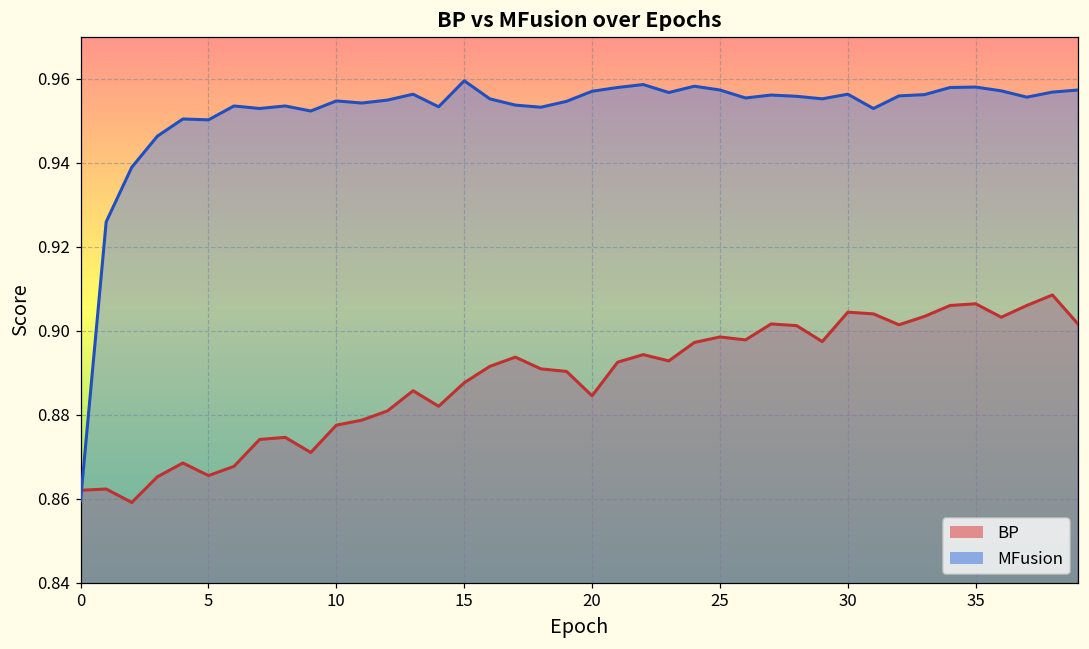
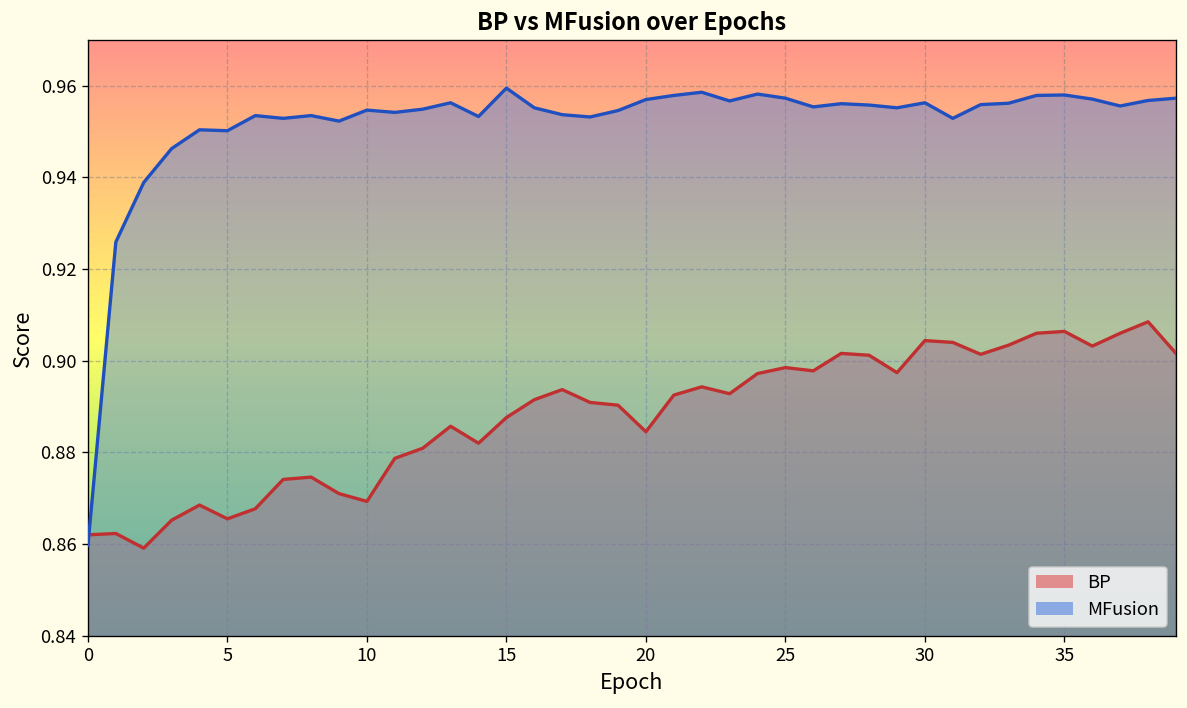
BP, 10: 0.878 -> 0.869
